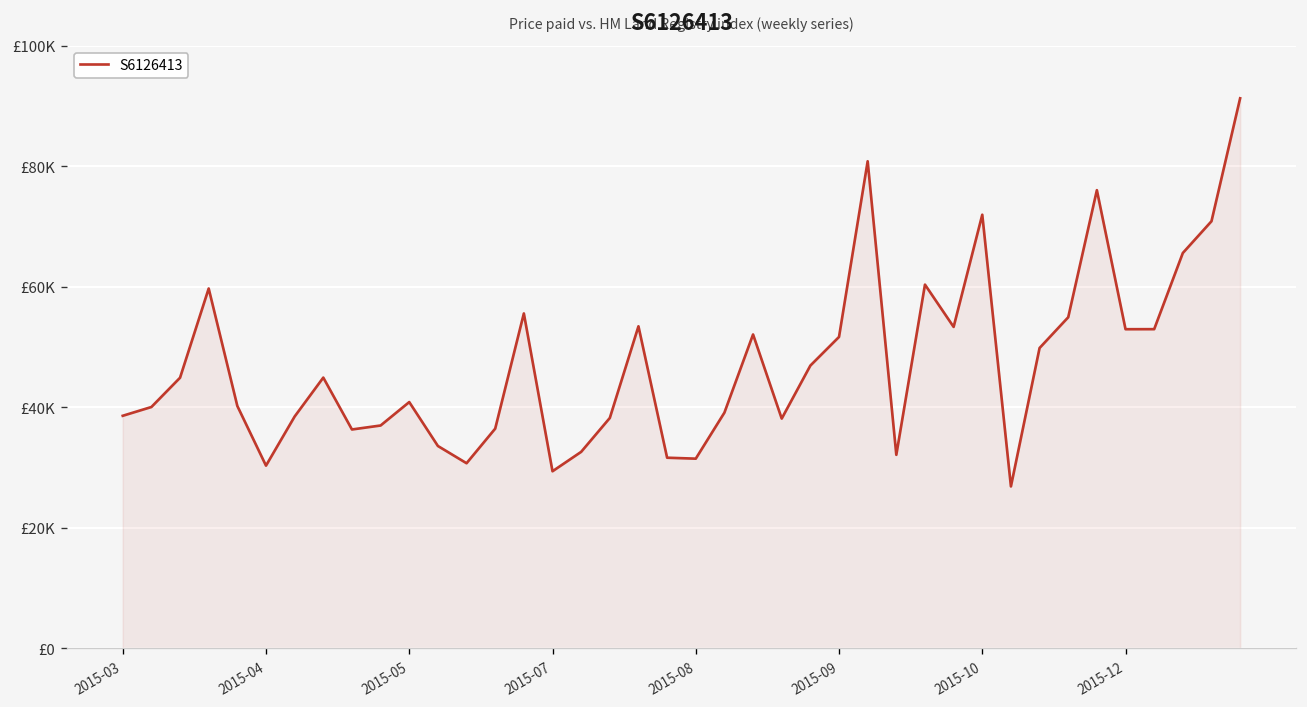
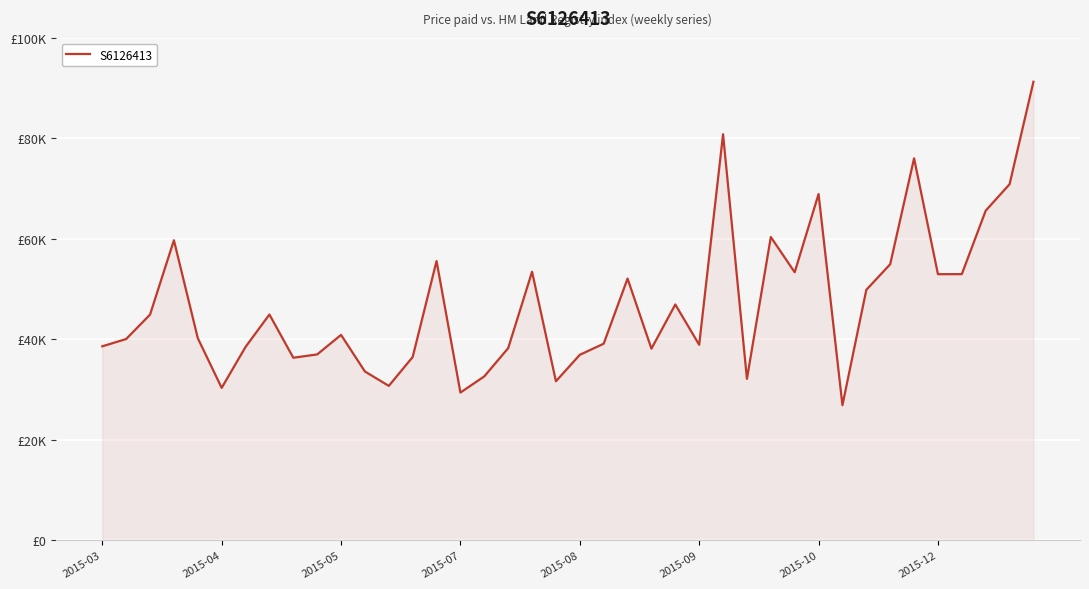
2015-08: £31000 -> £37000
2015-09: £52000 -> £39000
2015-10: £72000 -> £69000
